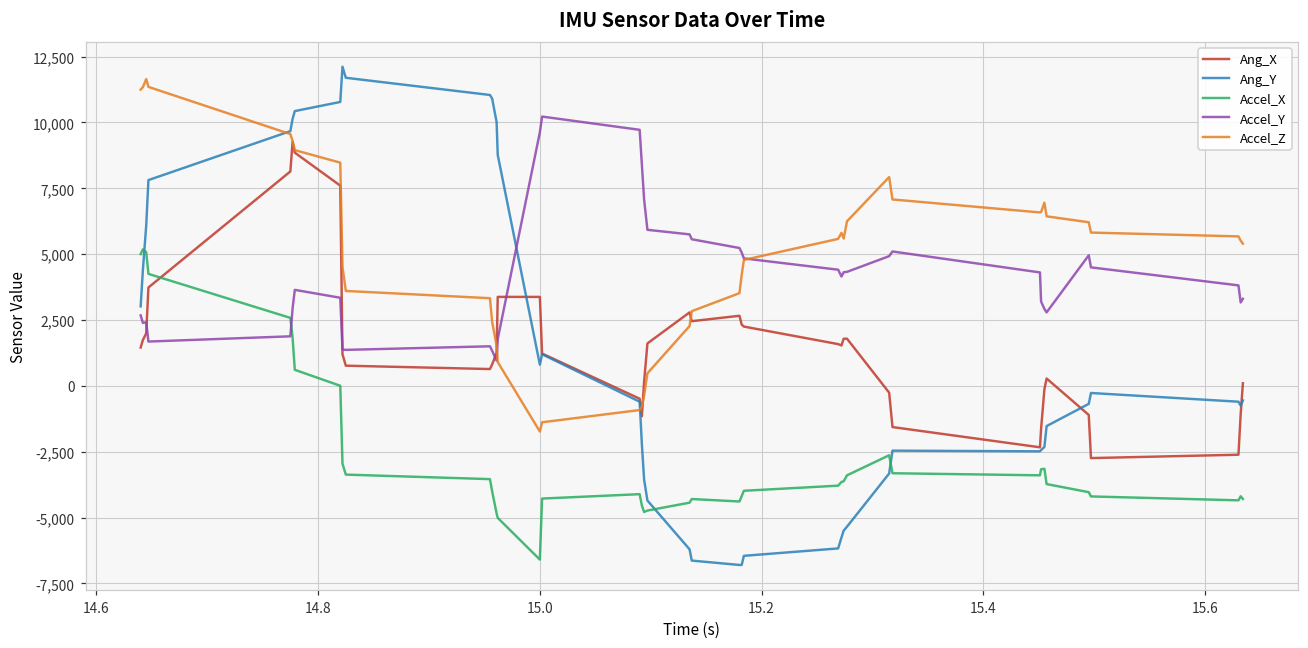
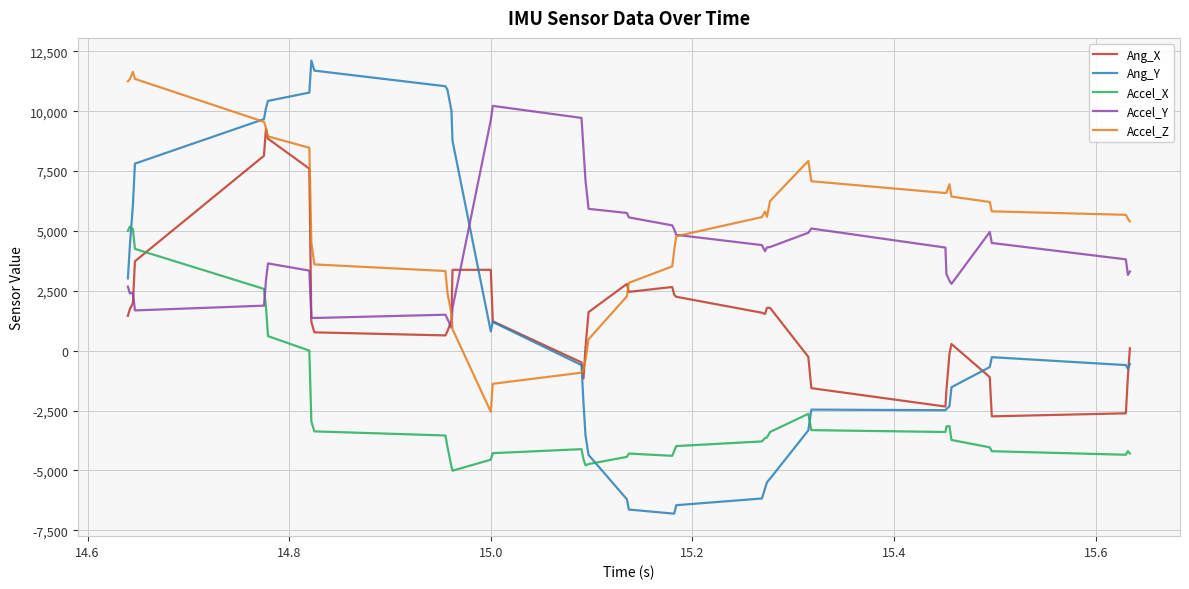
Accel_X, 15.0: -6,600 -> -4,600
Accel_Z, 15.0: -1,700 -> -2,600
